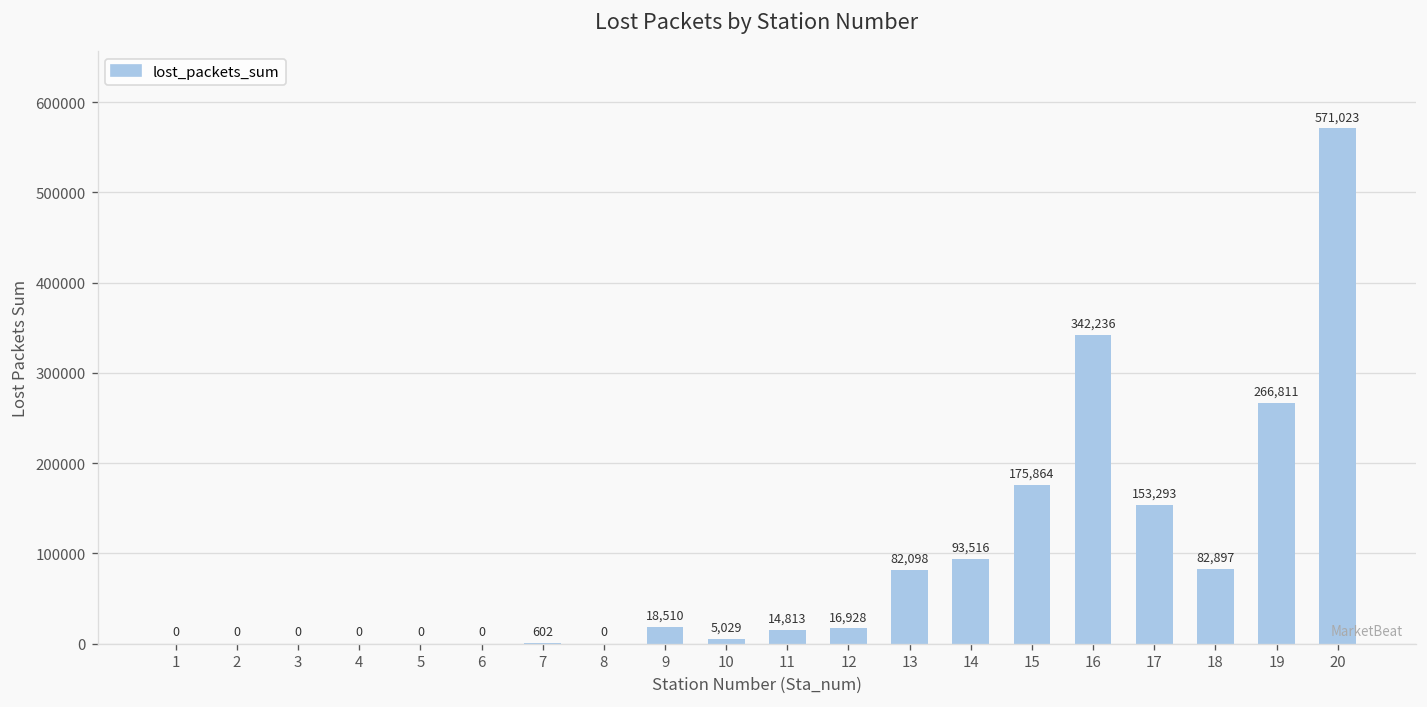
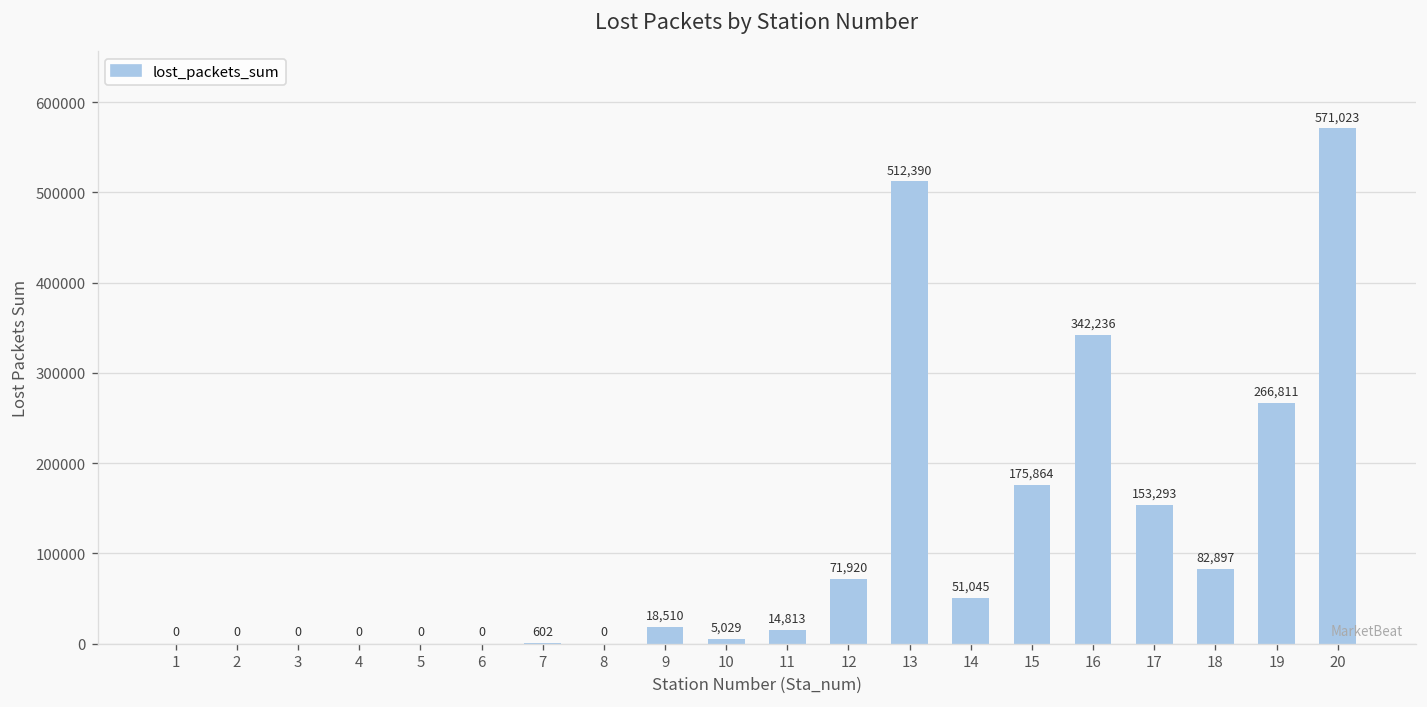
12: 16,928 -> 71,920
13: 82,098 -> 512,390
14: 93,516 -> 51,045
